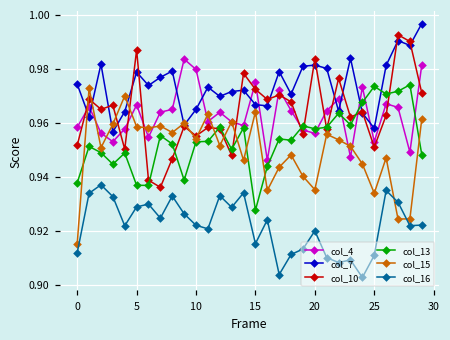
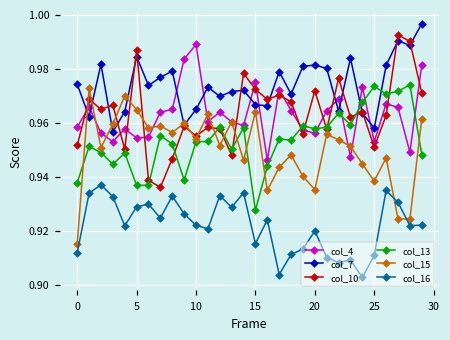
col_4, 5: 0.966 -> 0.954
col_7, 5: 0.979 -> 0.984
col_15, 5: 0.958 -> 0.965
col_4, 10: 0.980 -> 0.989
col_10, 20: 0.983 -> 0.972
col_15, 25: 0.934 -> 0.938
